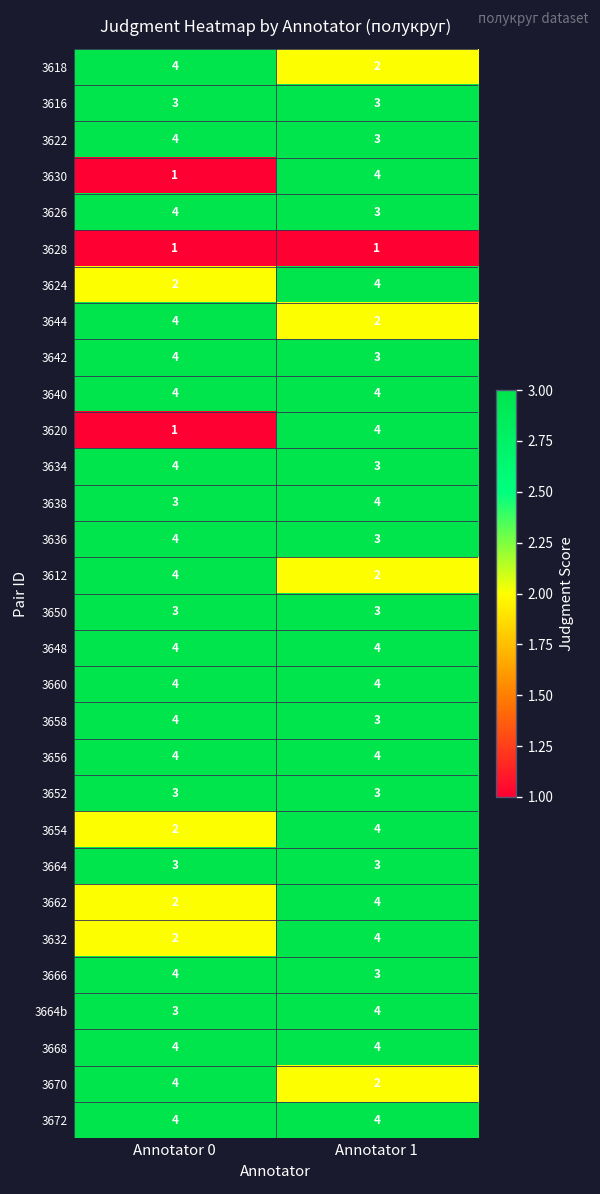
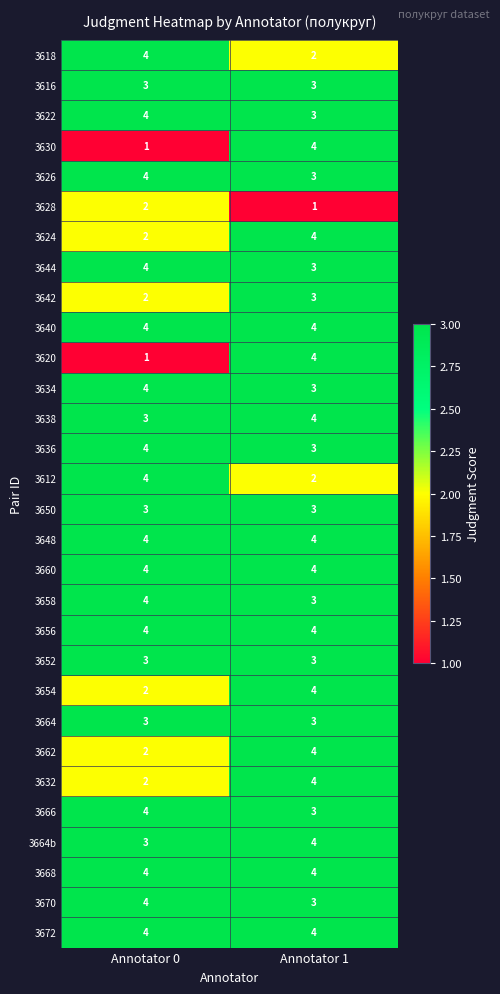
3628, Annotator 0: 1 -> 2
3644, Annotator 1: 2 -> 3
3642, Annotator 0: 4 -> 2
3670, Annotator 1: 2 -> 3
